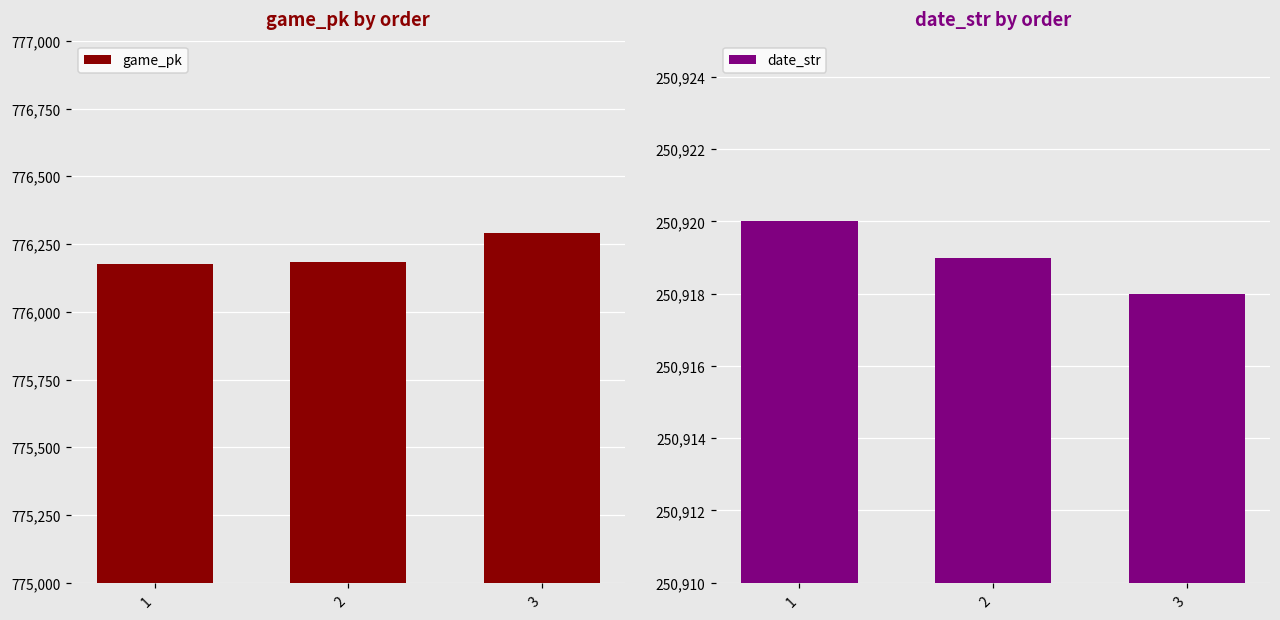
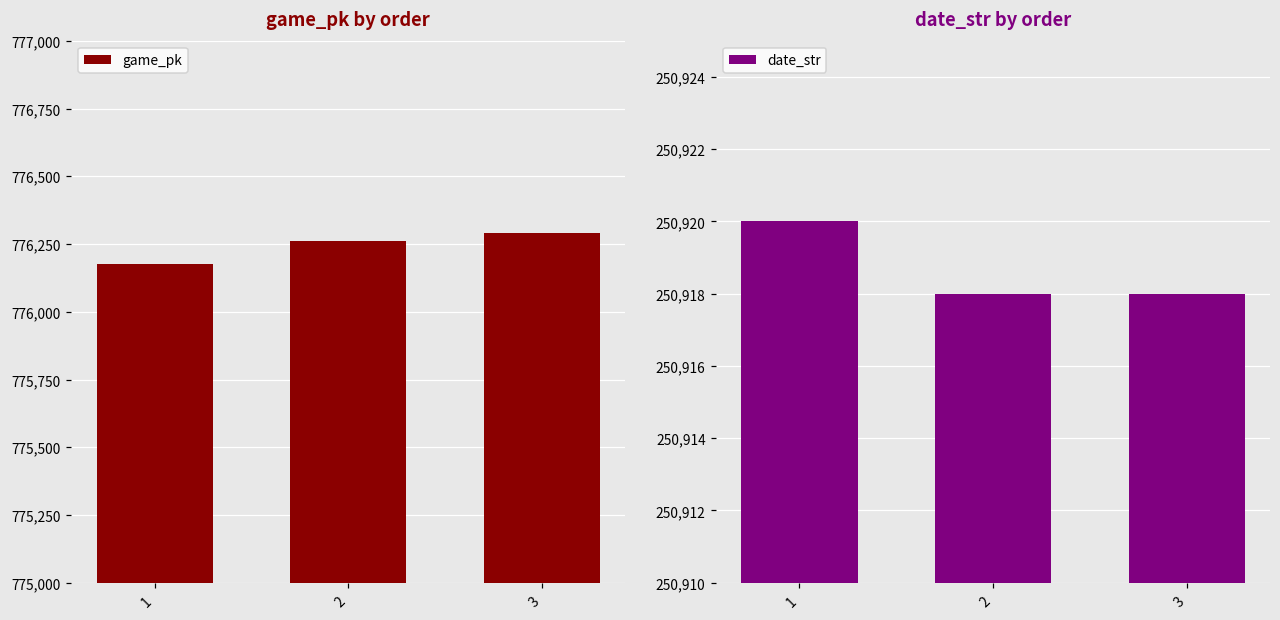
game_pk by order, 2: 776,190 -> 776,260
date_str by order, 2: 250,919 -> 250,918
